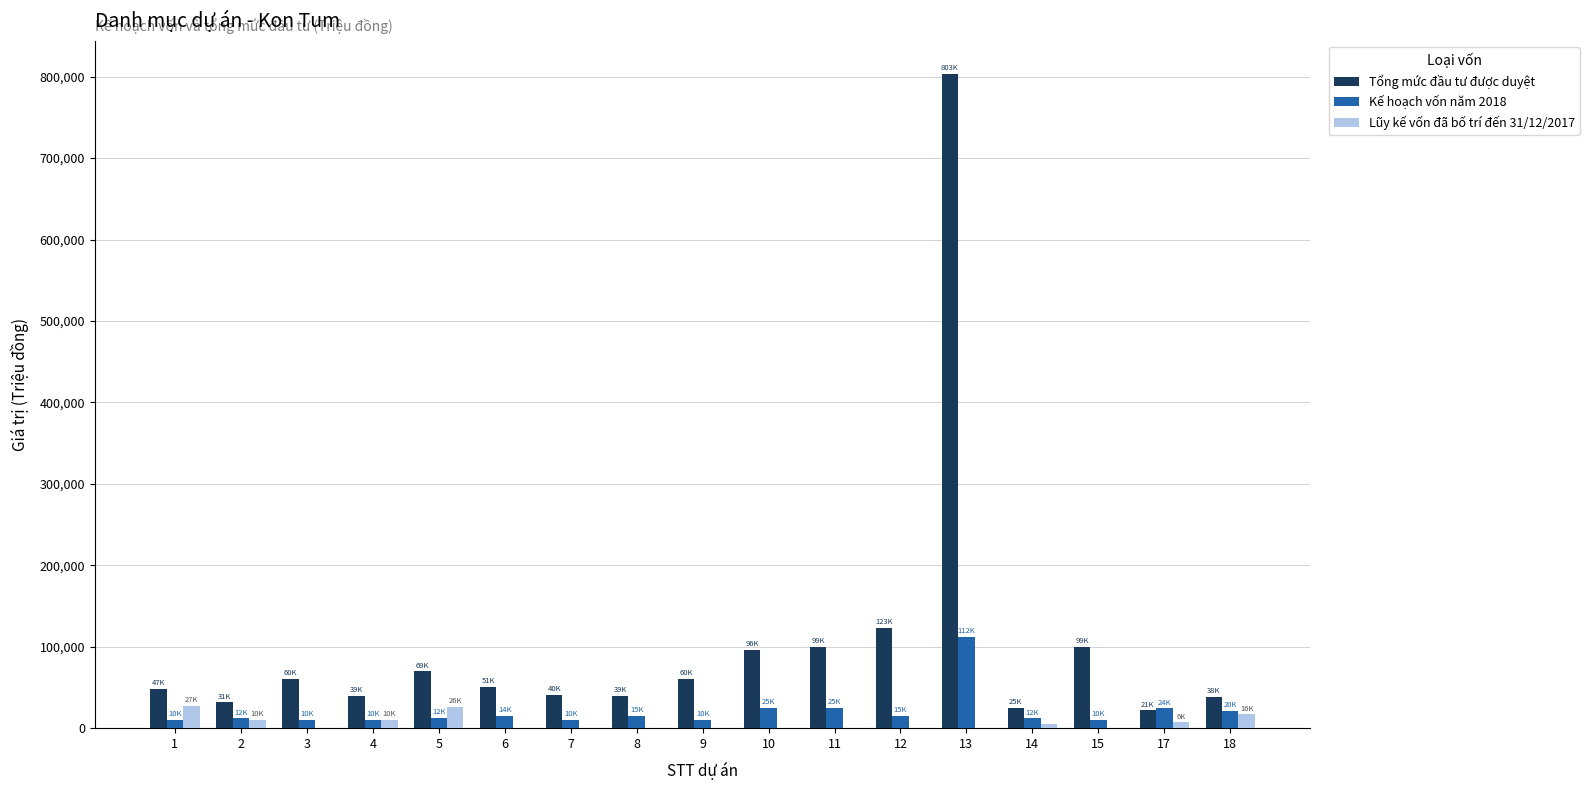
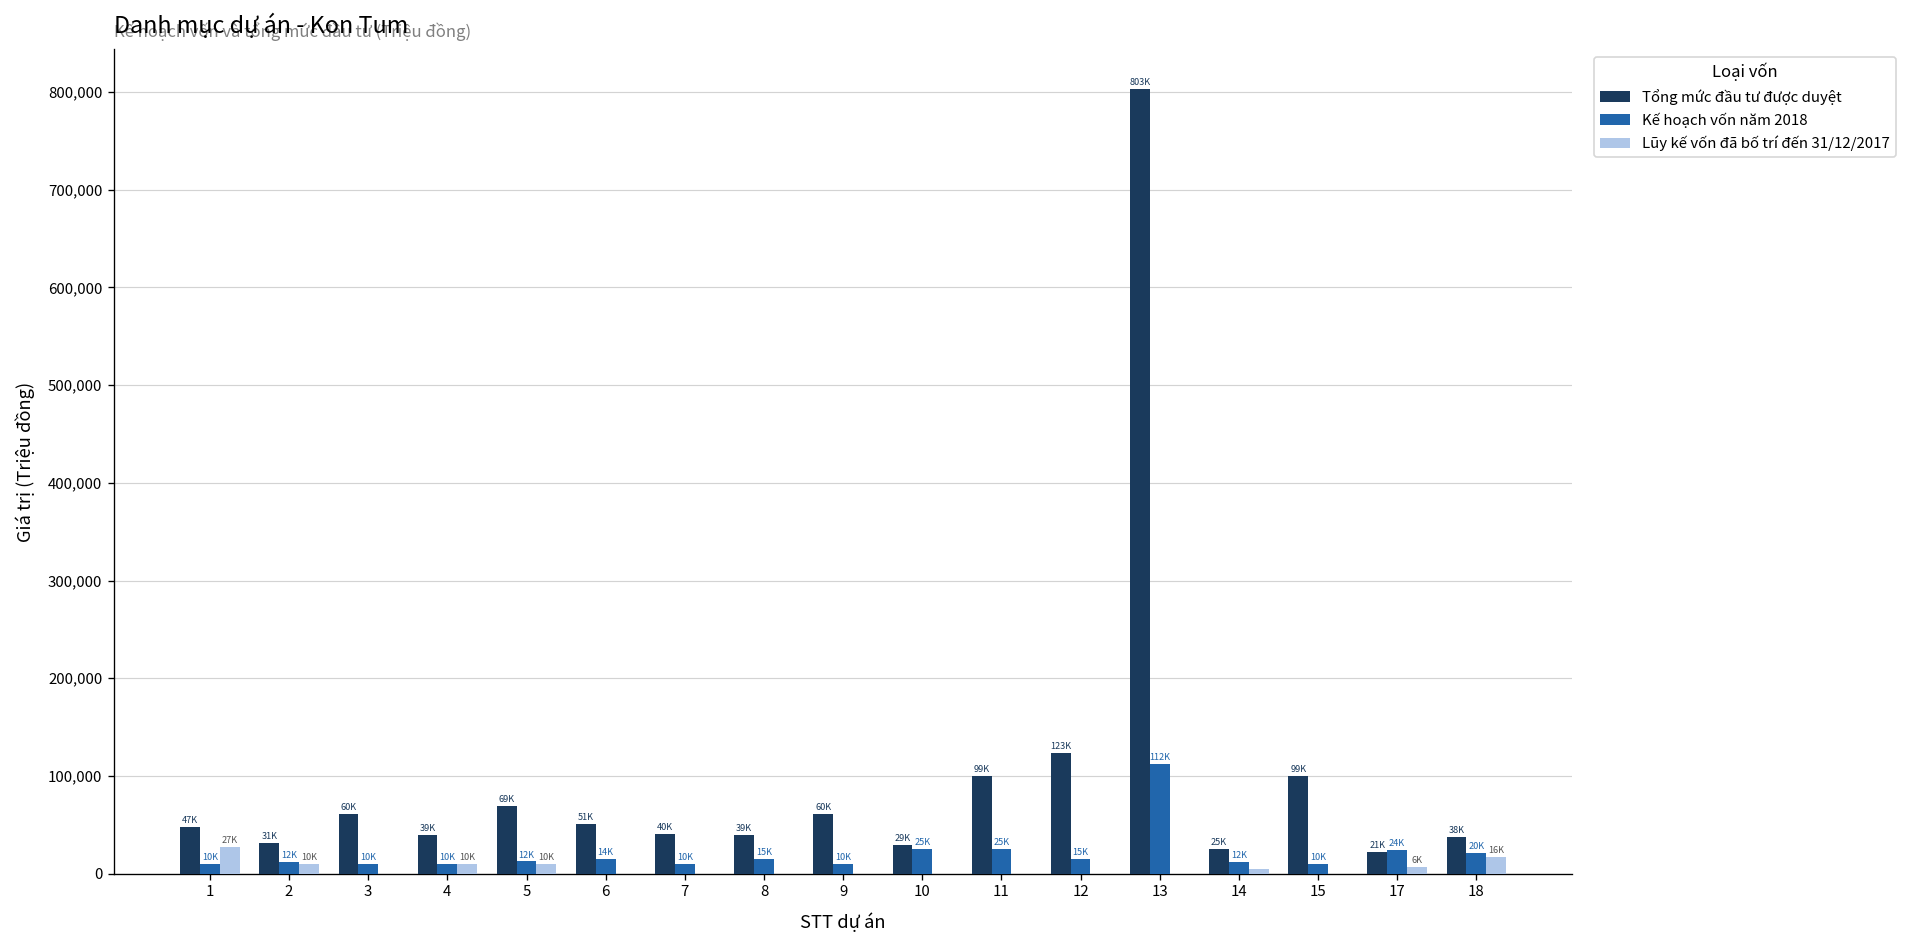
Lũy kế vốn đã bố trí đến 31/12/2017, 5: 26K -> 10K
Tổng mức đầu tư được duyệt, 10: 96K -> 29K
